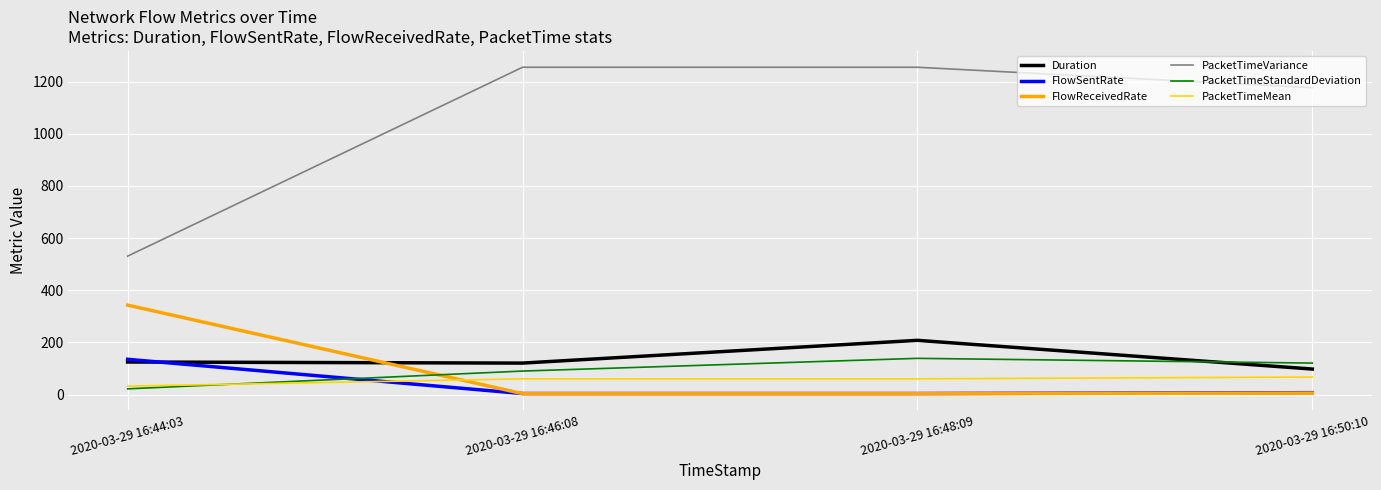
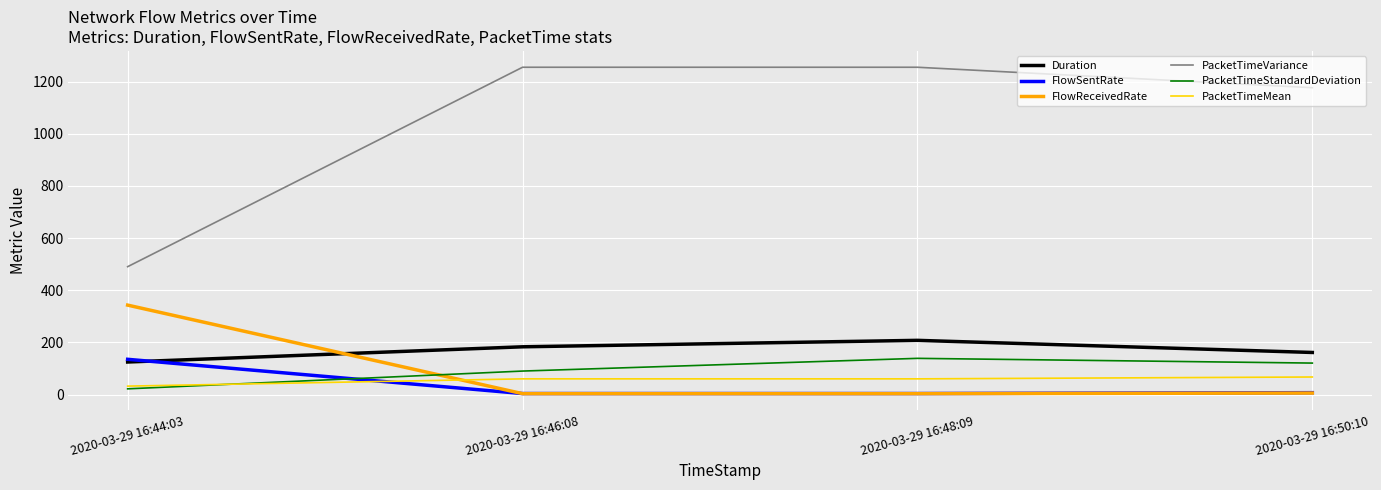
PacketTimeVariance, 2020-03-29 16:44:03: 530 -> 490
Duration, 2020-03-29 16:46:08: 120 -> 180
Duration, 2020-03-29 16:50:10: 100 -> 160
